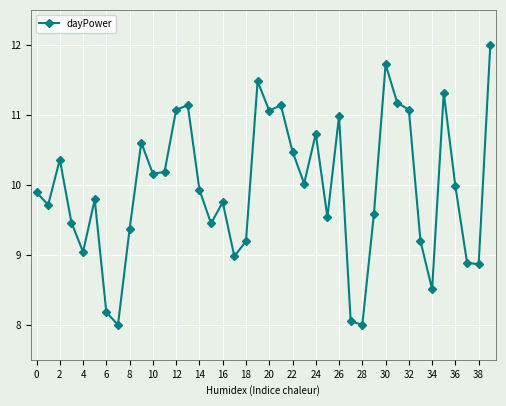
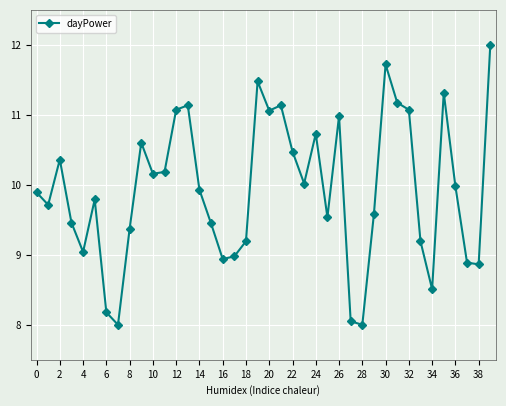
16: 9.8 -> 8.9
